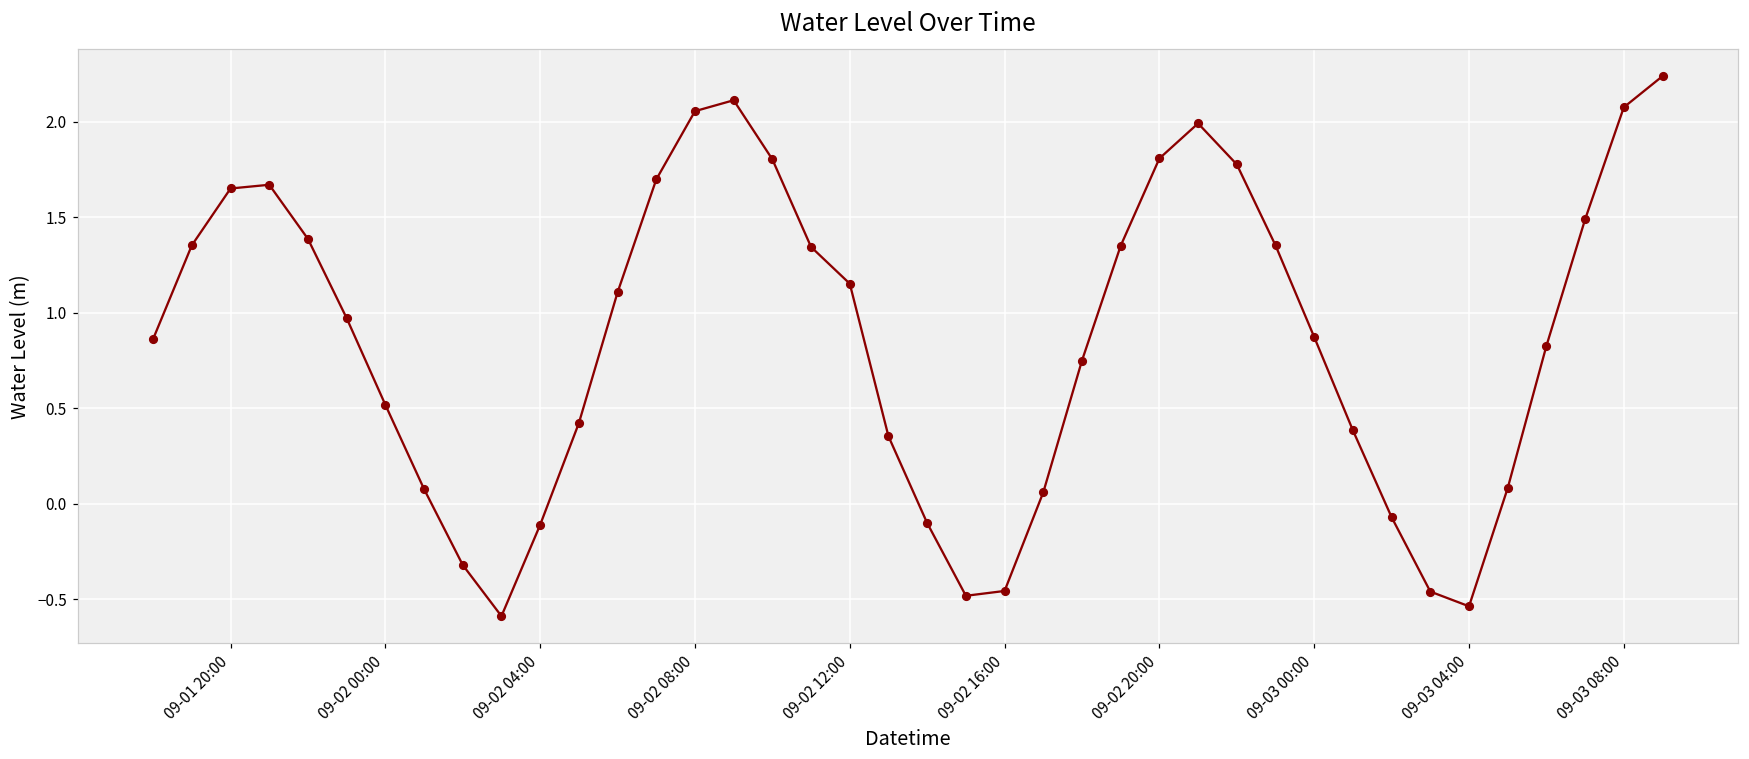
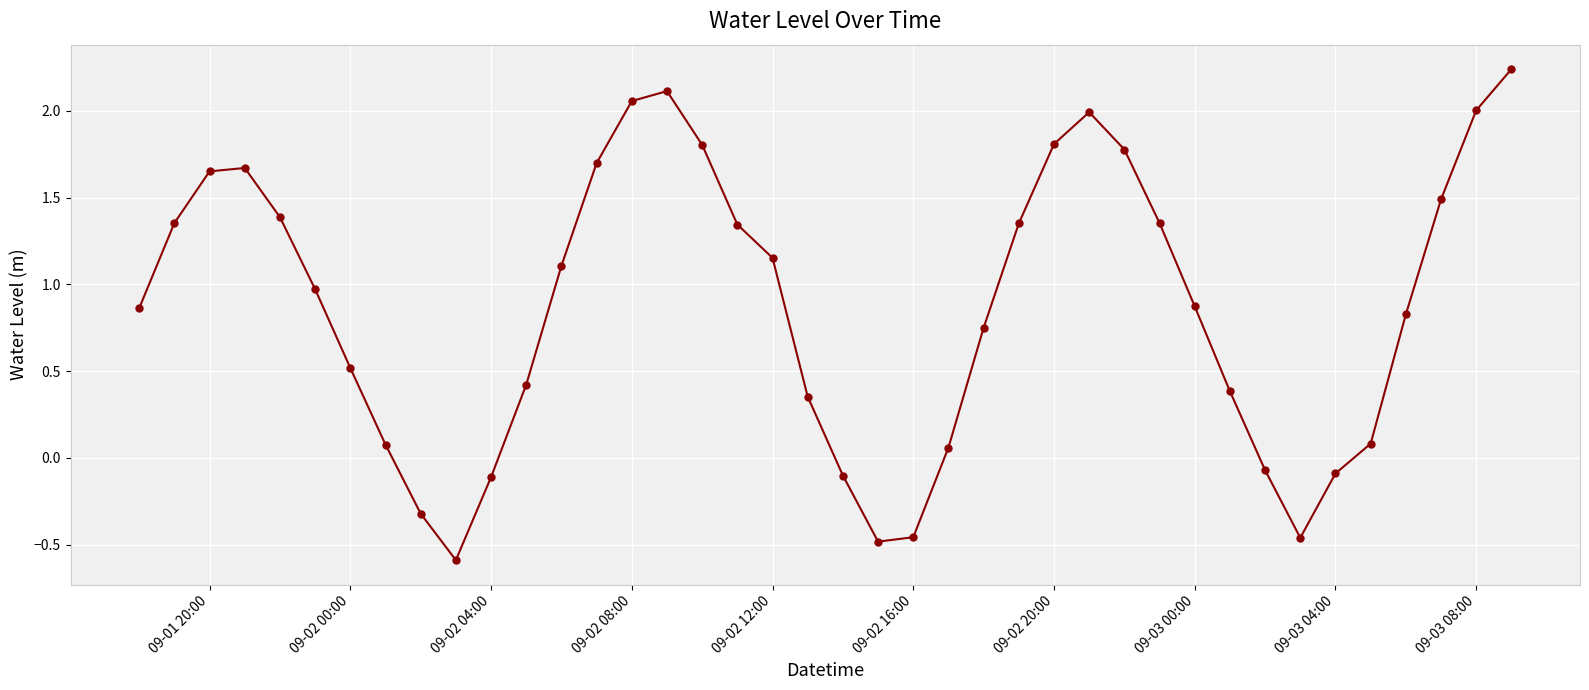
09-03 04:00: -0.54 -> -0.09
09-03 08:00: 2.08 -> 2.00
